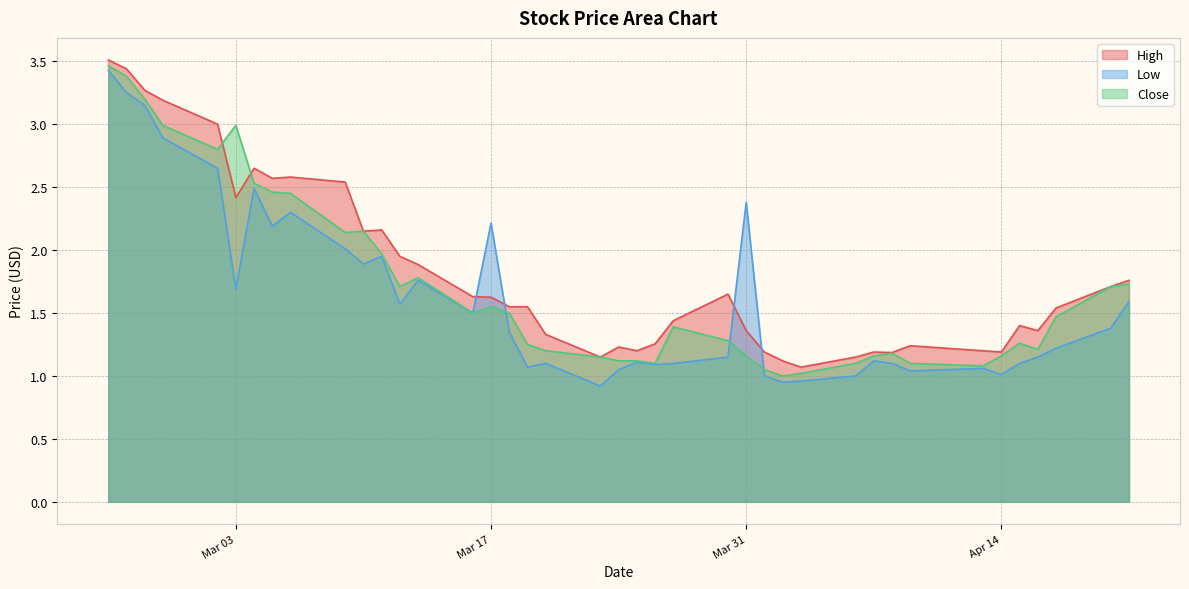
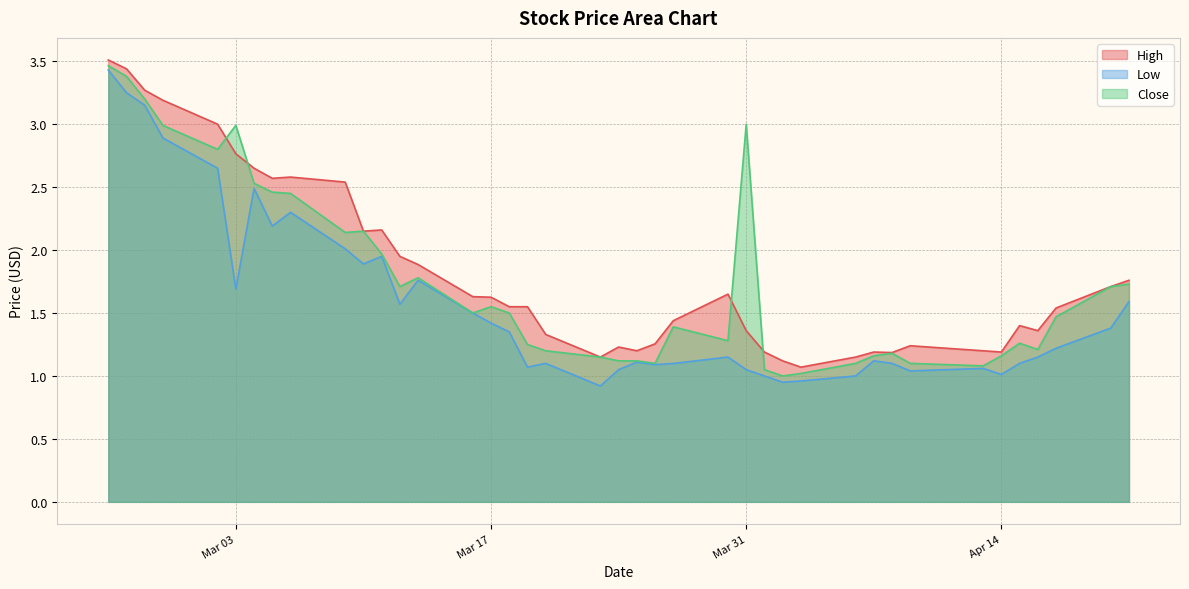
High, Mar 03: 2.42 -> 2.77
Low, Mar 17: 2.21 -> 1.42
Low, Mar 31: 2.38 -> 1.05
Close, Mar 31: 1.16 -> 3.00
